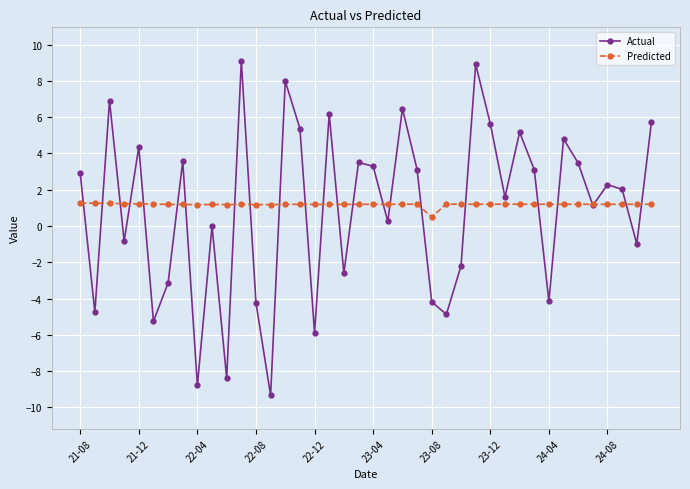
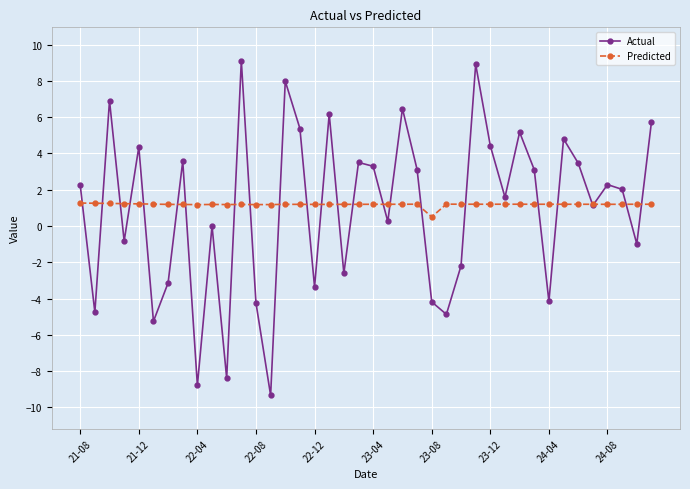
Actual, 21-08: 2.9 -> 2.3
Actual, 22-12: -5.9 -> -3.4
Actual, 23-12: 5.6 -> 4.4
